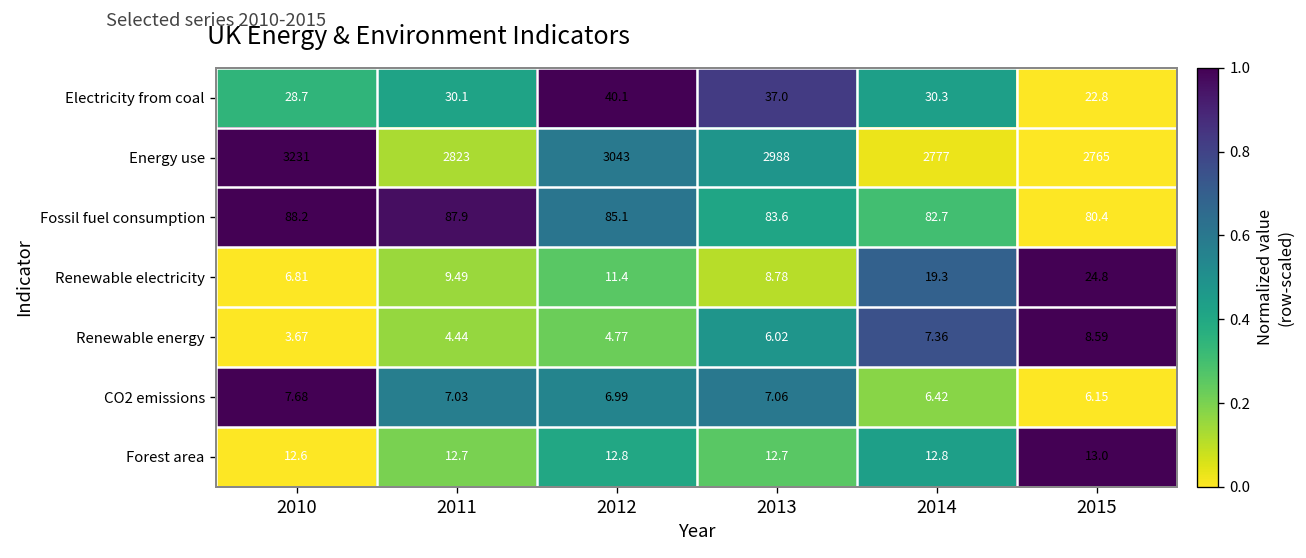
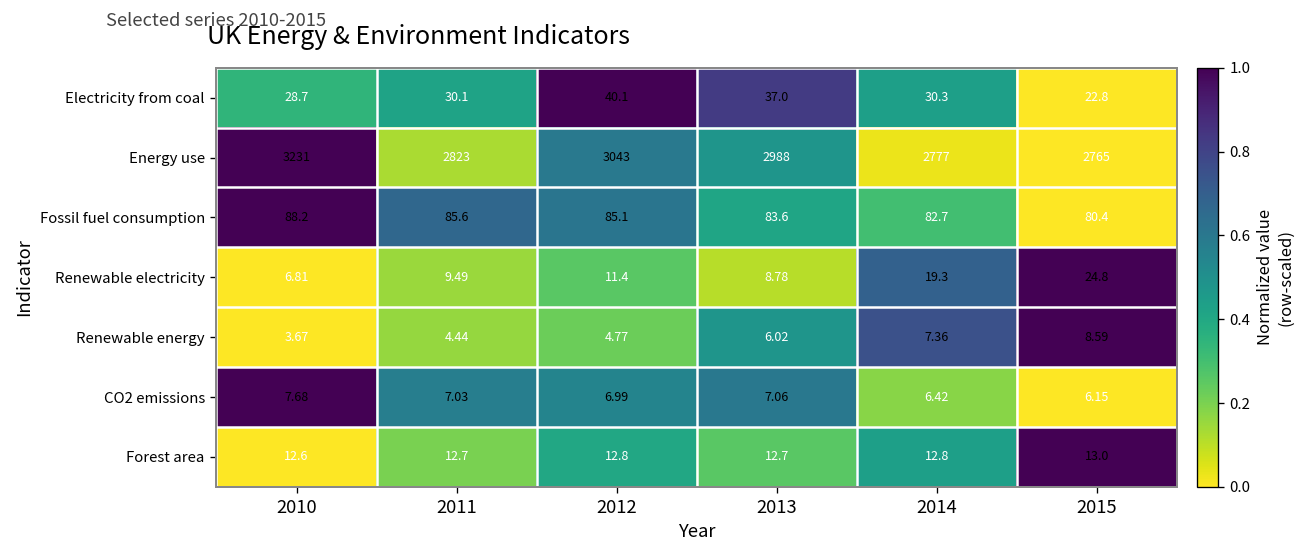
Fossil fuel consumption, 2011: 87.9 -> 85.6
